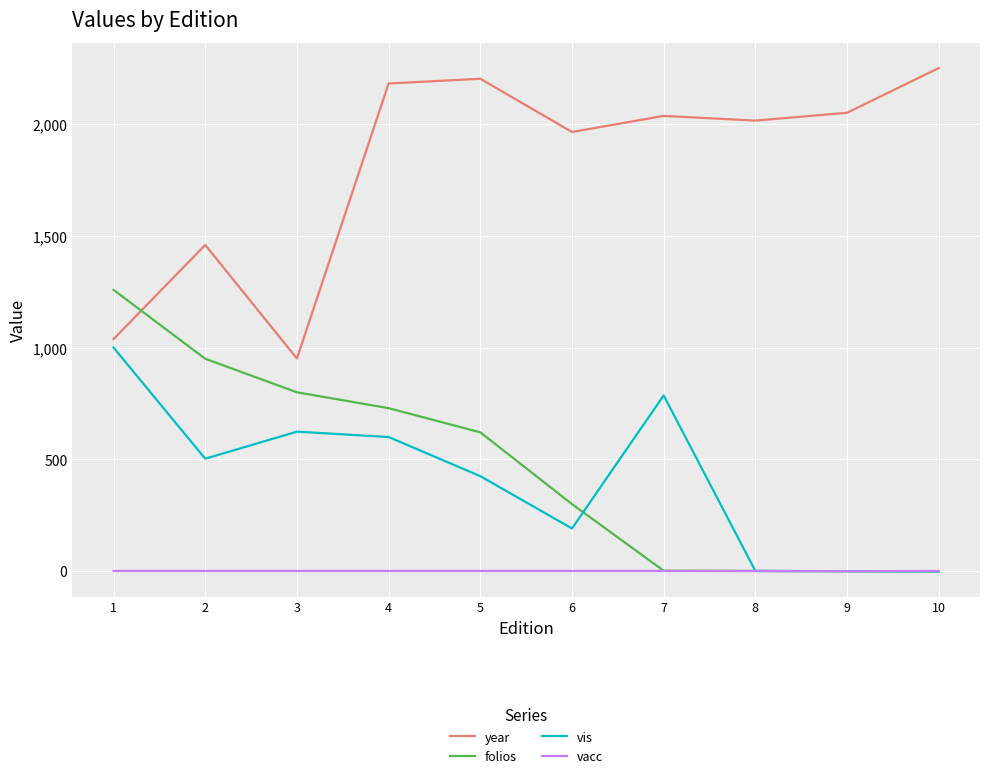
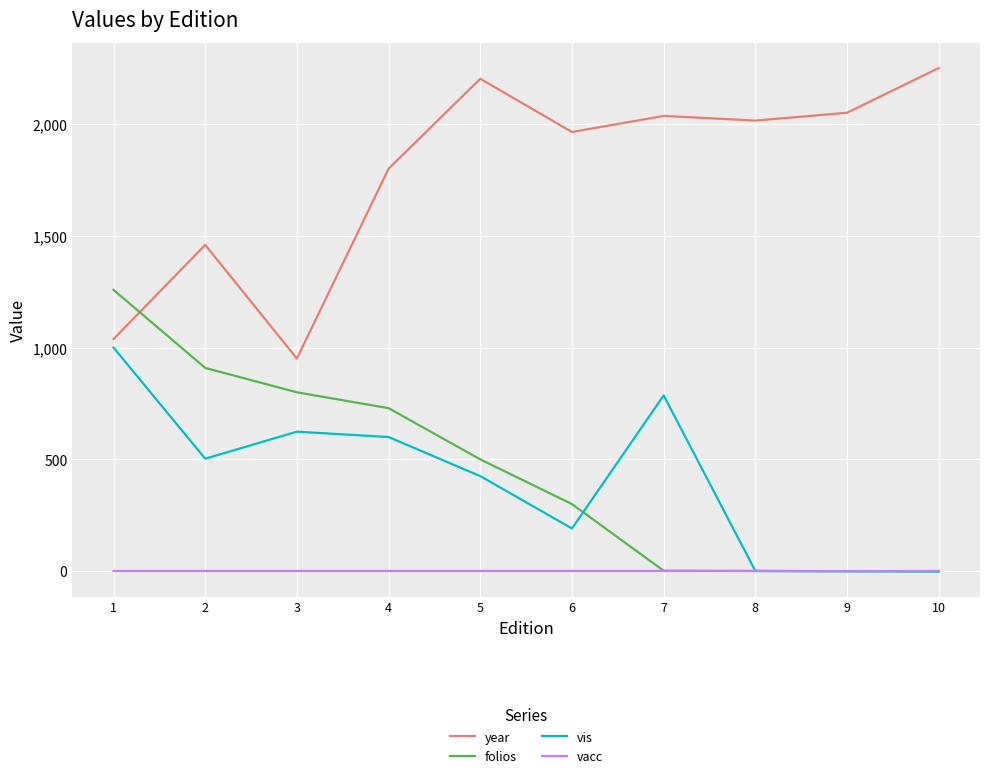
folios, 2: 950 -> 910
year, 4: 2,180 -> 1,800
folios, 5: 620 -> 500
